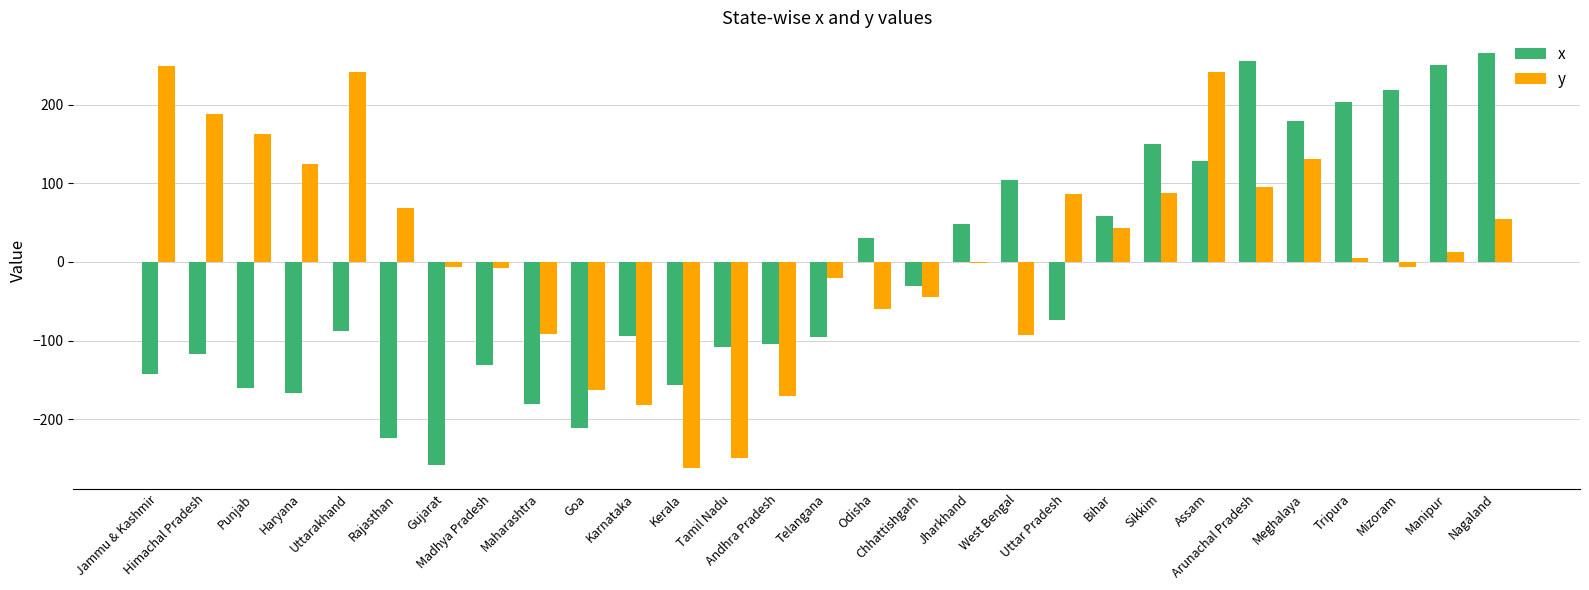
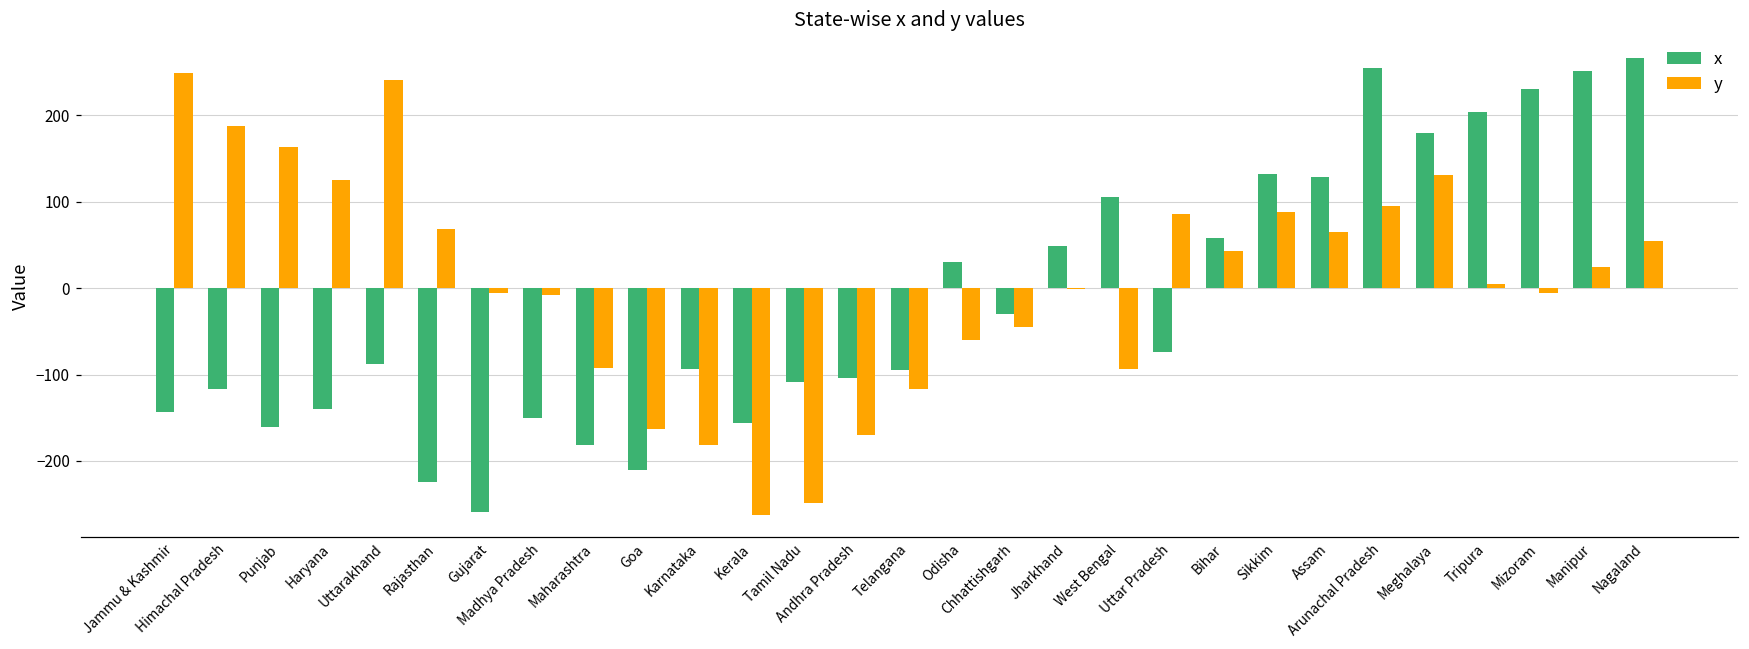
x, Haryana: -170 -> -140
x, Madhya Pradesh: -130 -> -150
y, Telangana: -20 -> -120
x, Sikkim: 150 -> 130
y, Assam: 240 -> 70
x, Mizoram: 220 -> 230
y, Manipur: 10 -> 20
